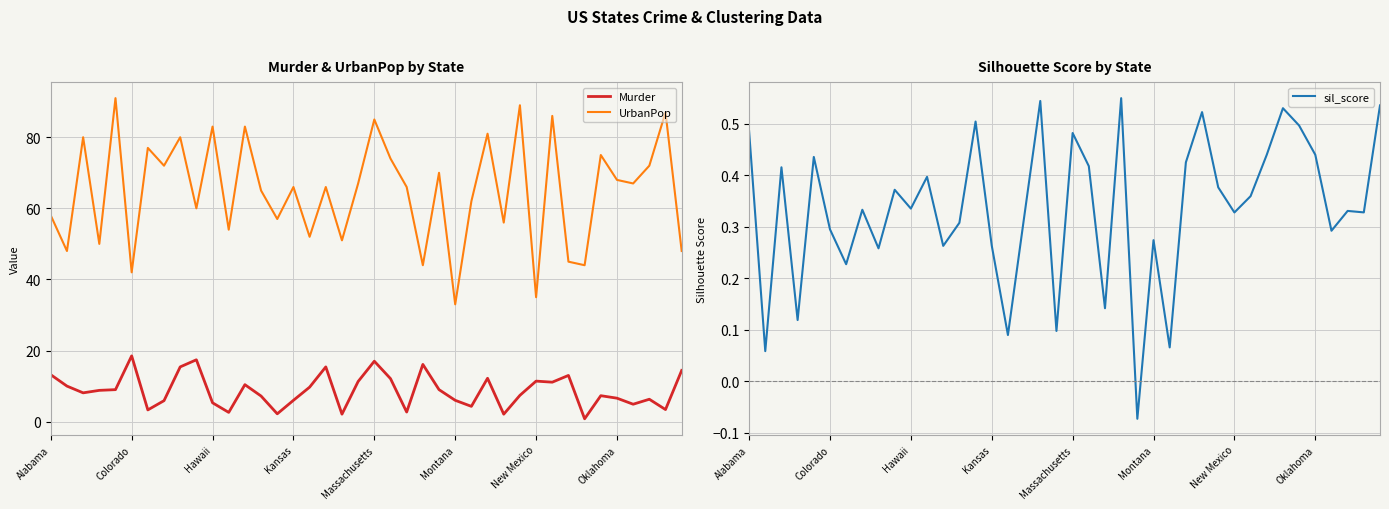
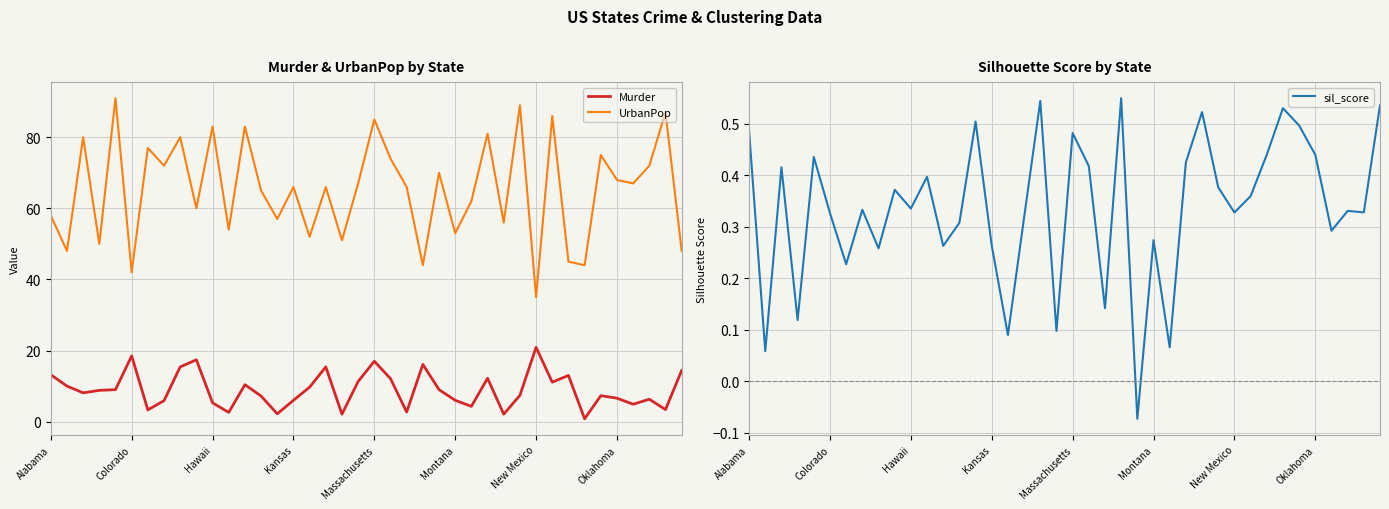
Murder & UrbanPop by State, UrbanPop, Montana: 33 -> 53
Murder & UrbanPop by State, Murder, New Mexico: 11 -> 21
Silhouette Score by State, Colorado: 0.29 -> 0.33
